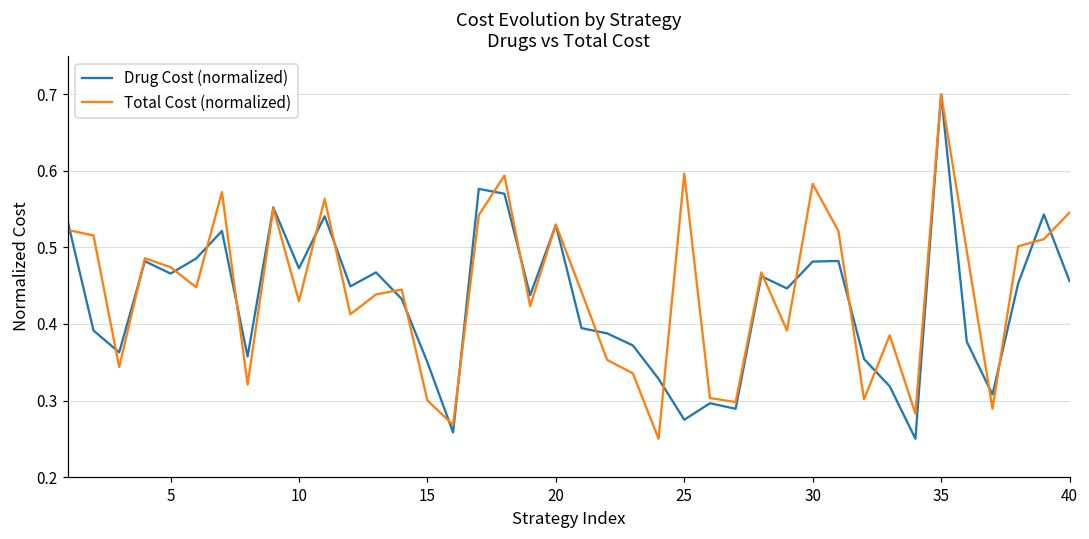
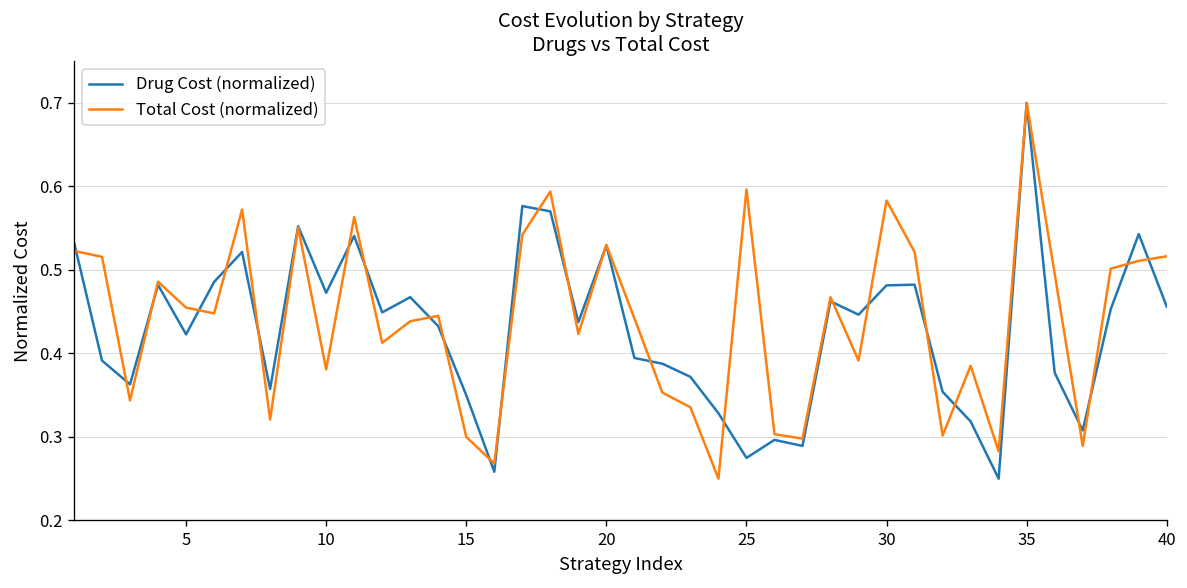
Drug Cost (normalized), 5: 0.47 -> 0.42
Total Cost (normalized), 5: 0.47 -> 0.45
Total Cost (normalized), 10: 0.43 -> 0.38
Total Cost (normalized), 40: 0.55 -> 0.52
